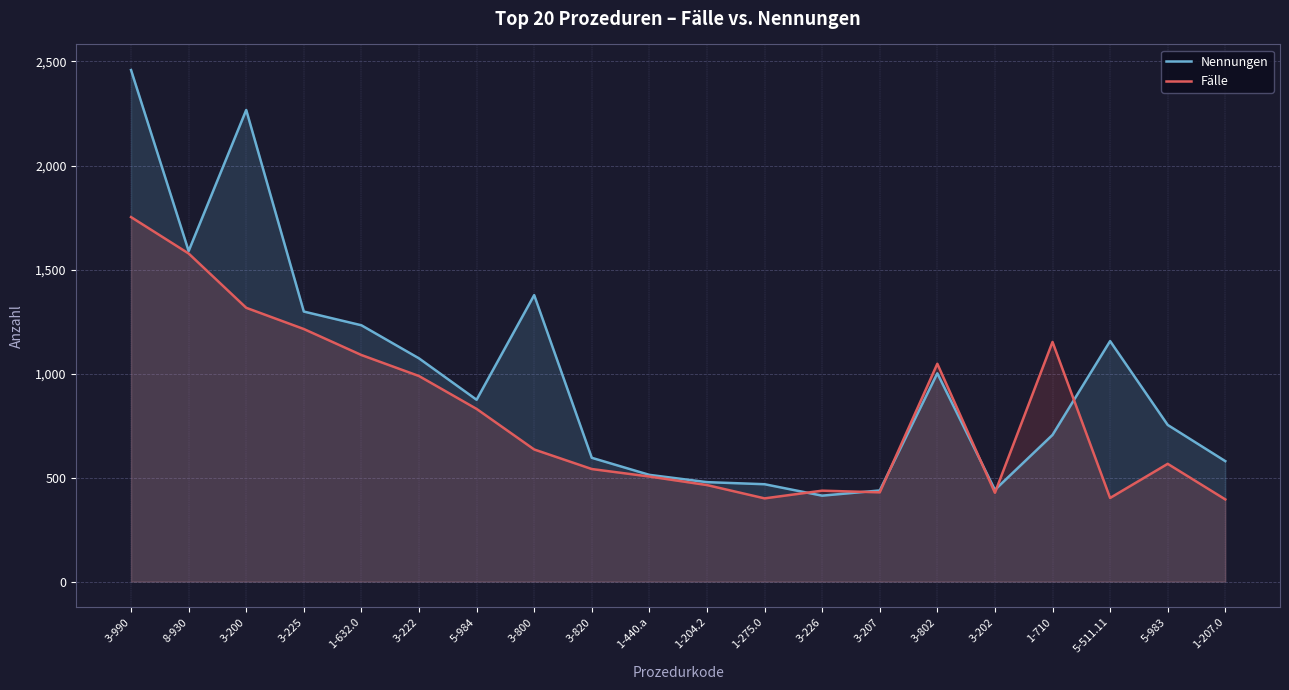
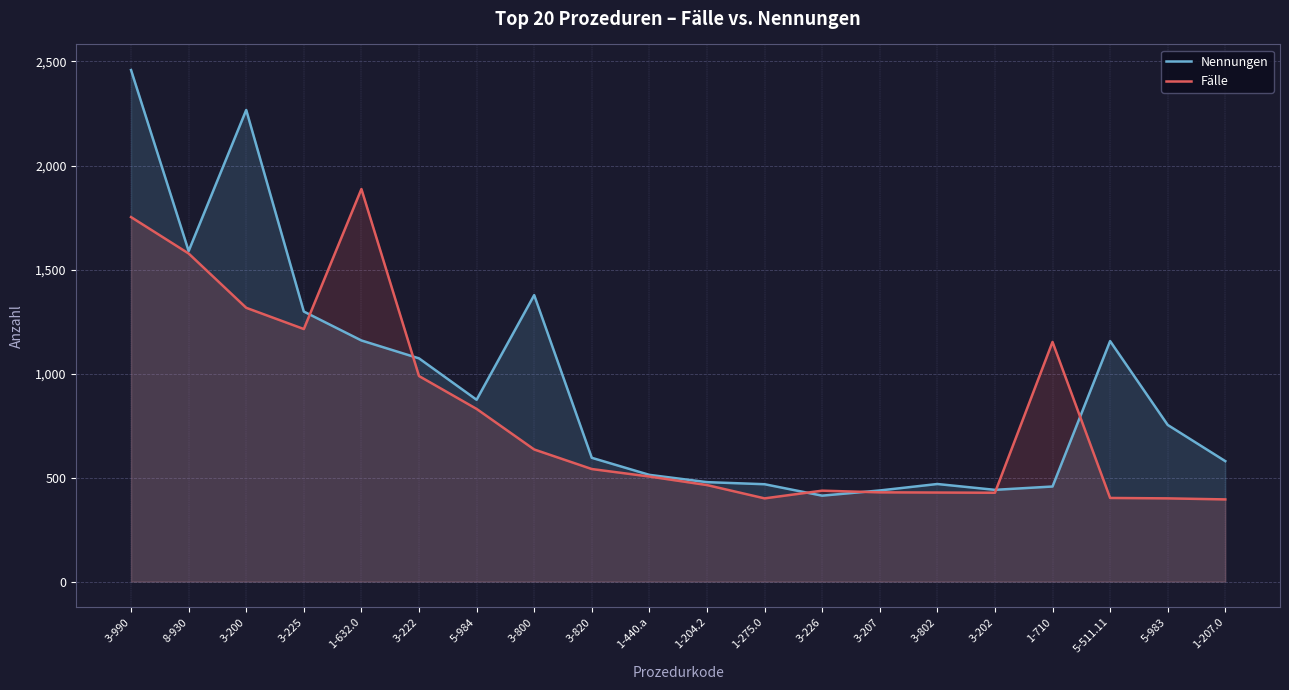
Nennungen, 1-632.0: 1,230 -> 1,160
Fälle, 1-632.0: 1,090 -> 1,890
Nennungen, 3-802: 1,000 -> 470
Fälle, 3-802: 1,050 -> 430
Nennungen, 1-710: 710 -> 460
Fälle, 5-983: 570 -> 400
